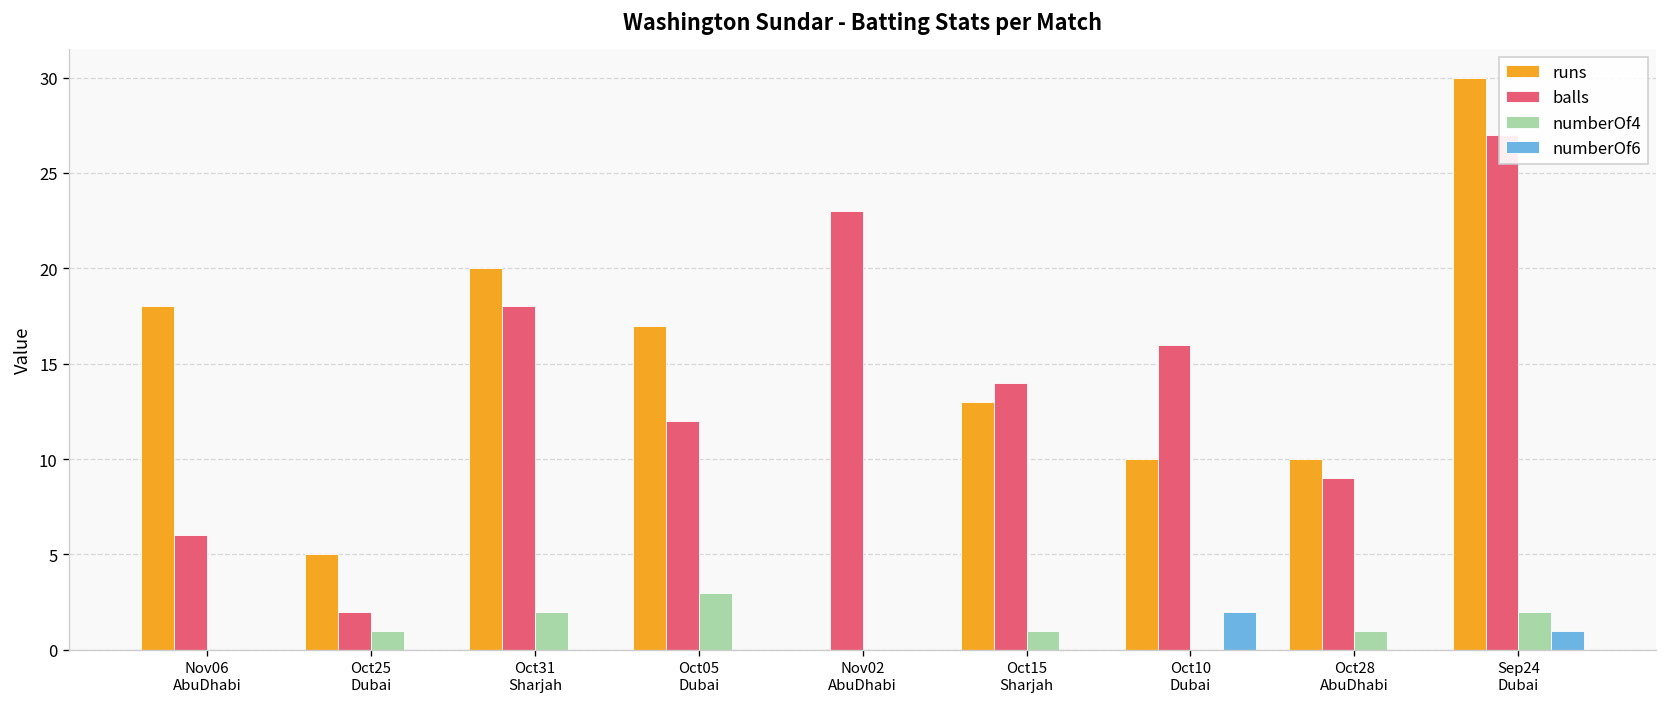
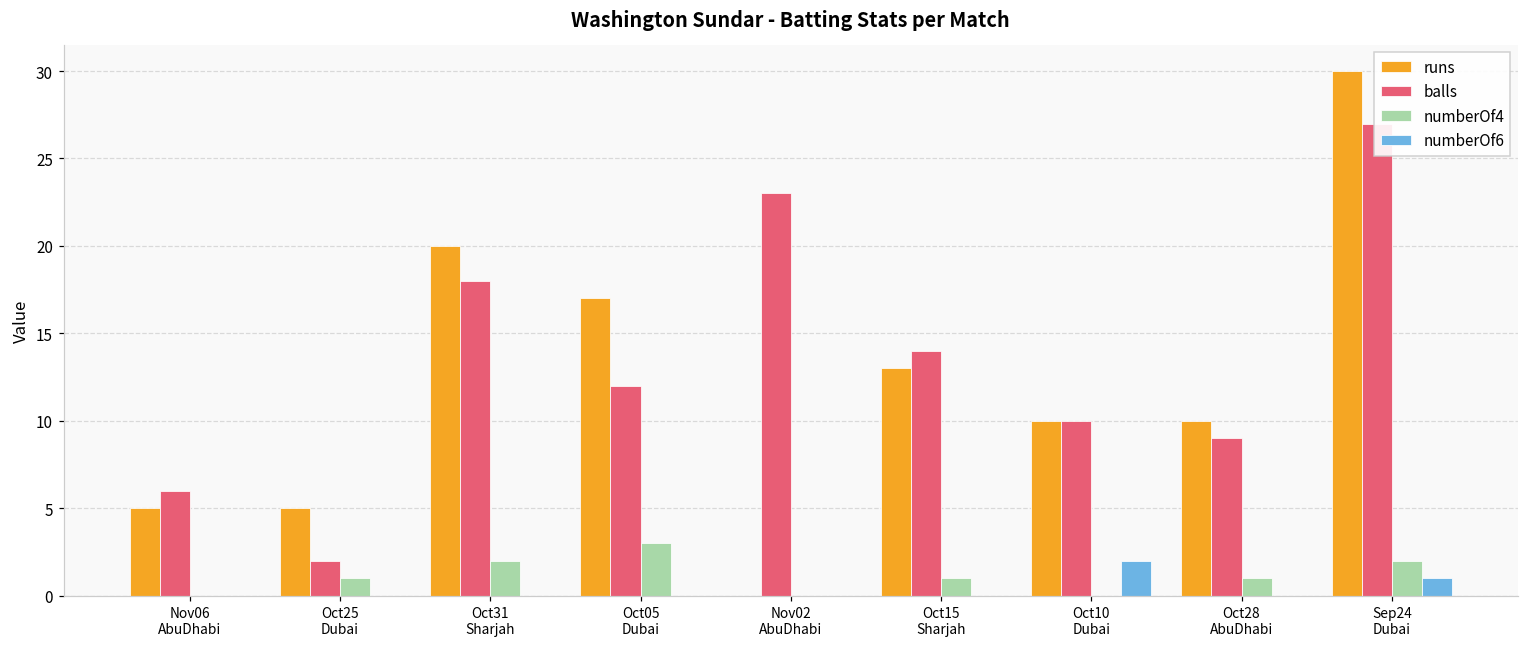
runs, Nov06 AbuDhabi: 18 -> 5
balls, Oct10 Dubai: 16 -> 10
